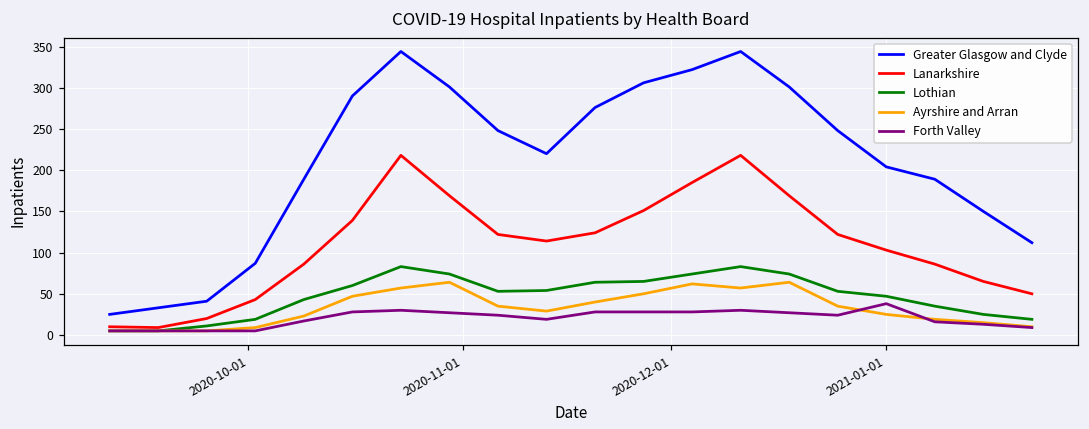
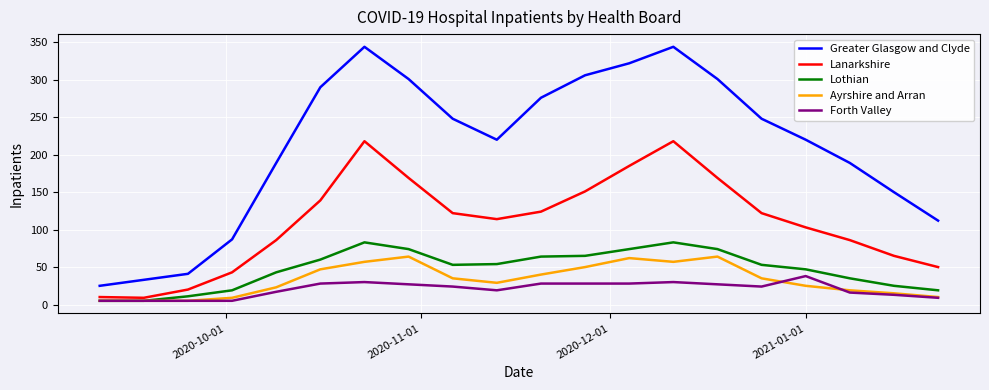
Greater Glasgow and Clyde, 2021-01-01: 200 -> 220
